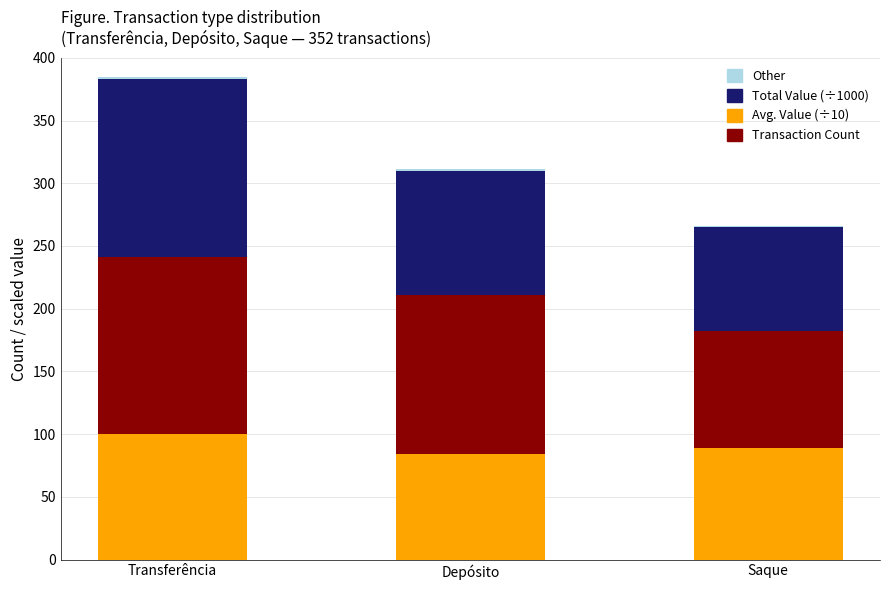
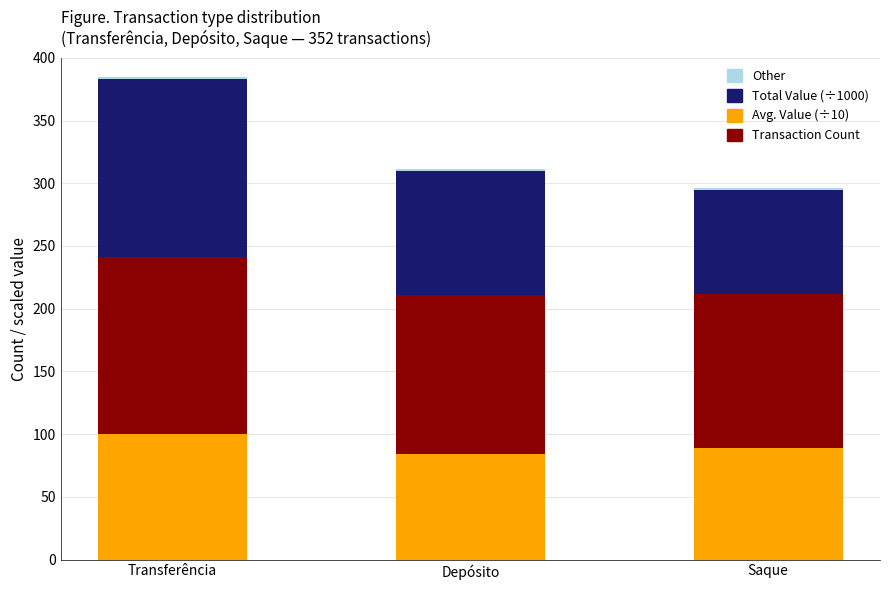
Transaction Count, Saque: 93 -> 123
